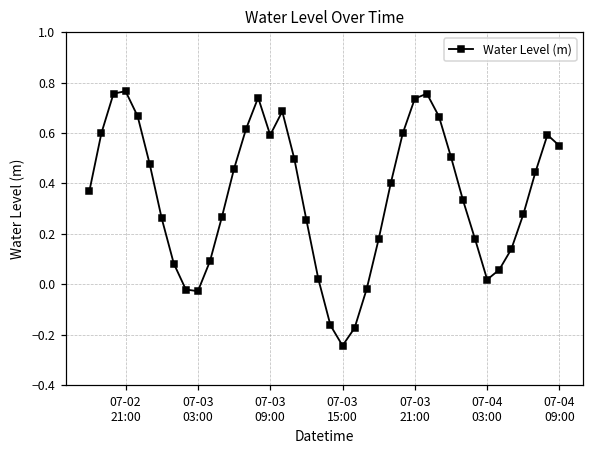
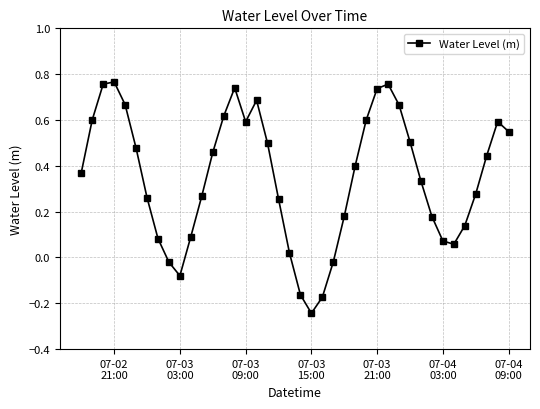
07-03 03:00: -0.03 -> -0.08
07-04 03:00: 0.02 -> 0.07
